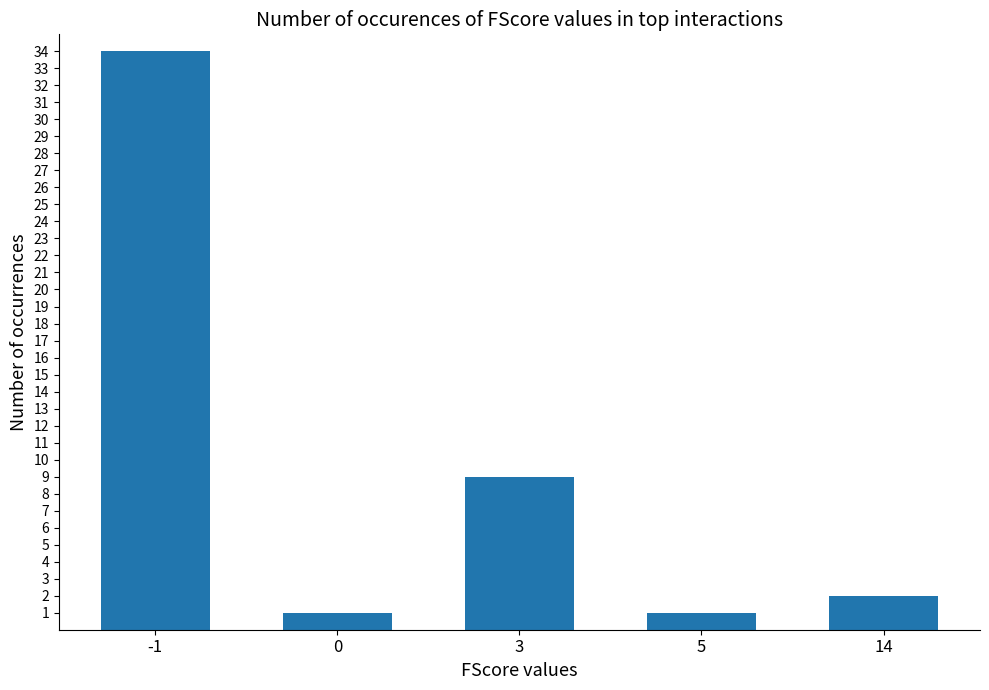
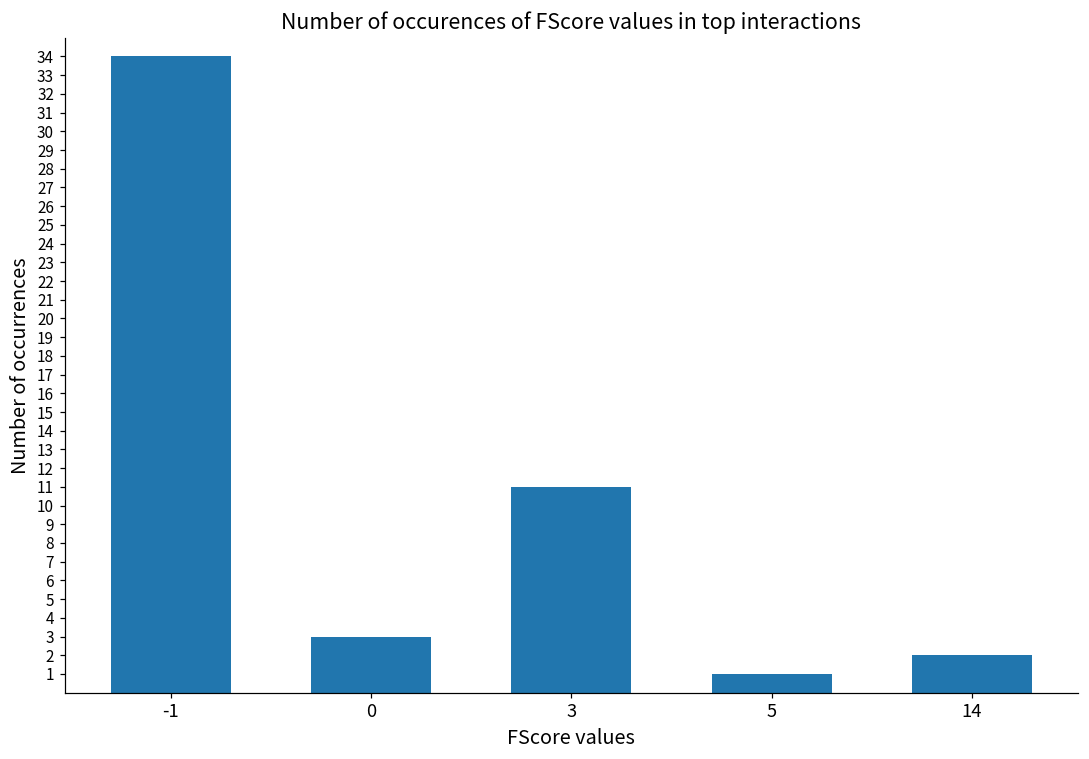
0: 1 -> 3
3: 9 -> 11
